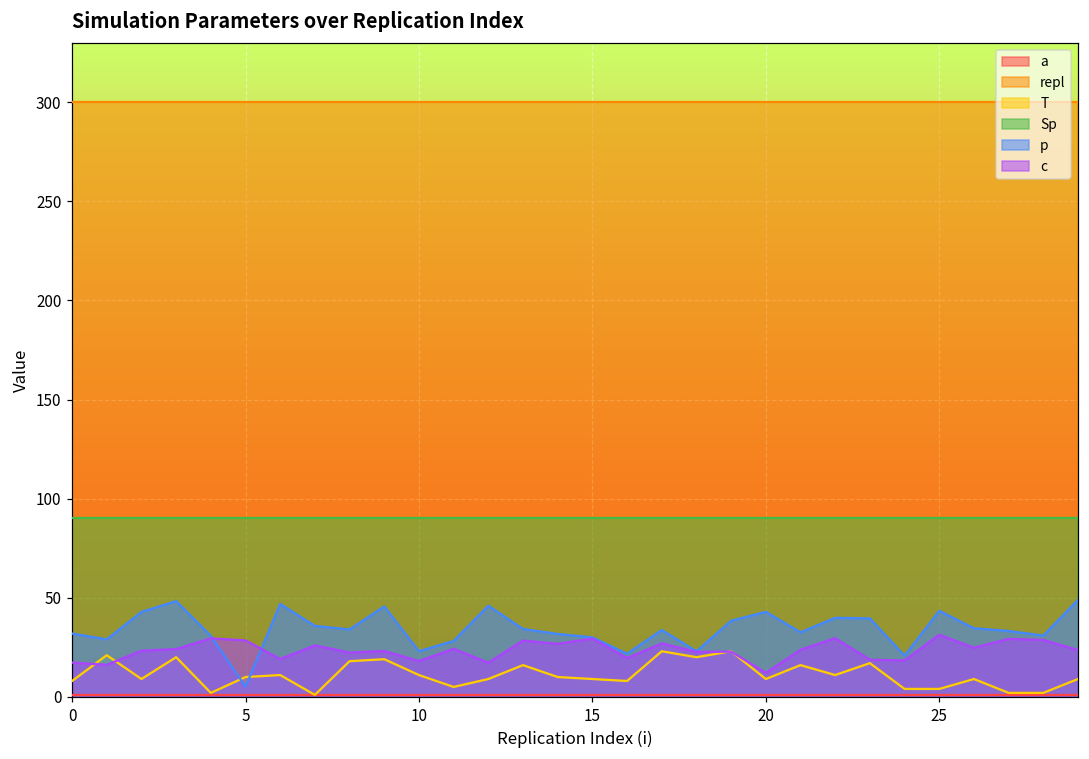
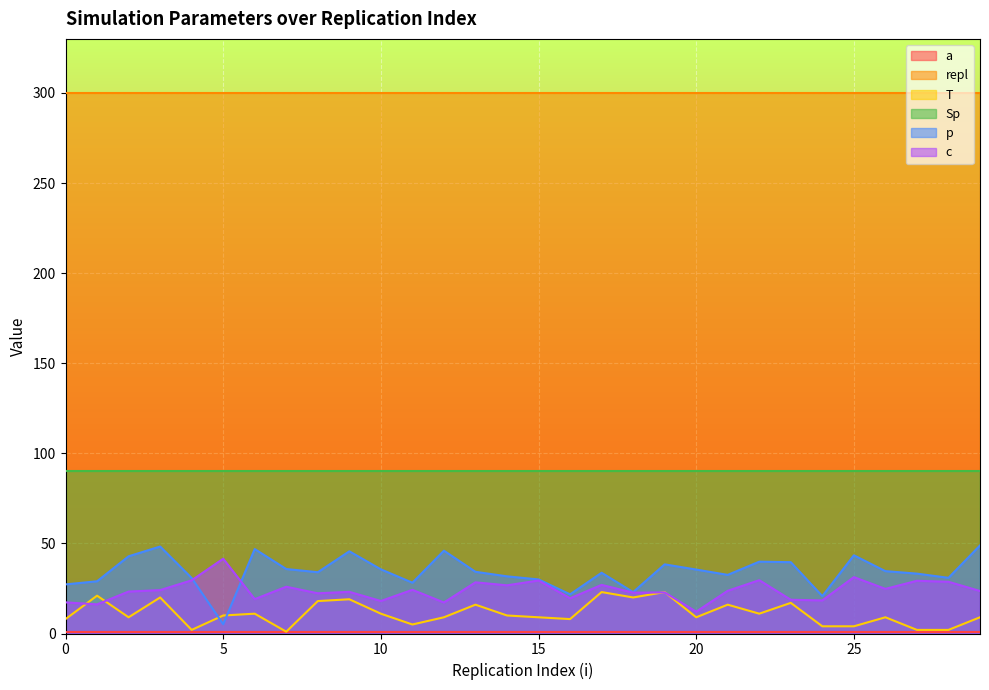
p, 0: 32 -> 27
c, 5: 28 -> 42
p, 10: 23 -> 36
p, 20: 43 -> 35
